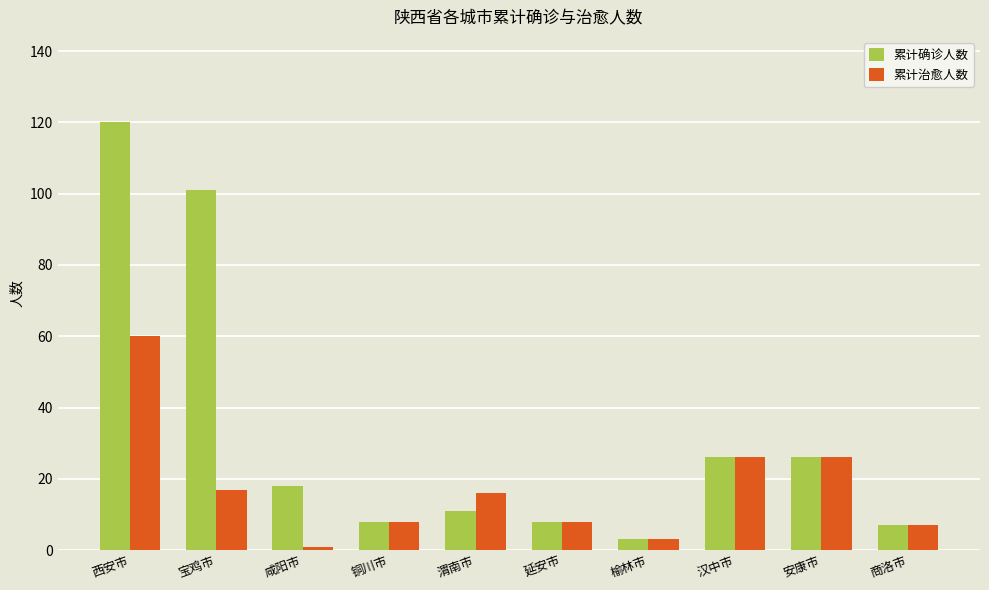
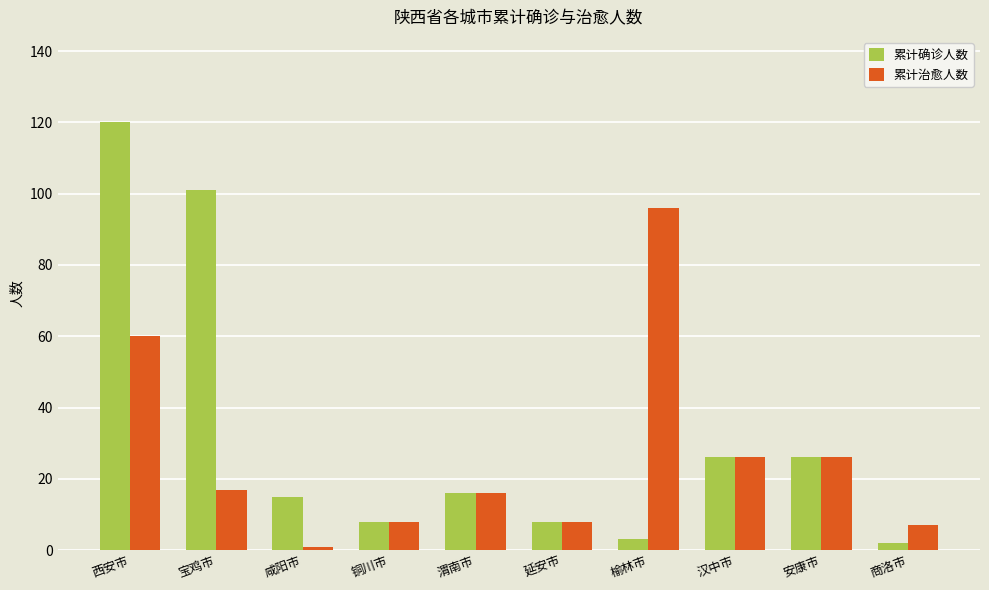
累计确诊人数, 咸阳市: 18 -> 15
累计确诊人数, 渭南市: 11 -> 16
累计治愈人数, 榆林市: 3 -> 96
累计确诊人数, 商洛市: 7 -> 2
